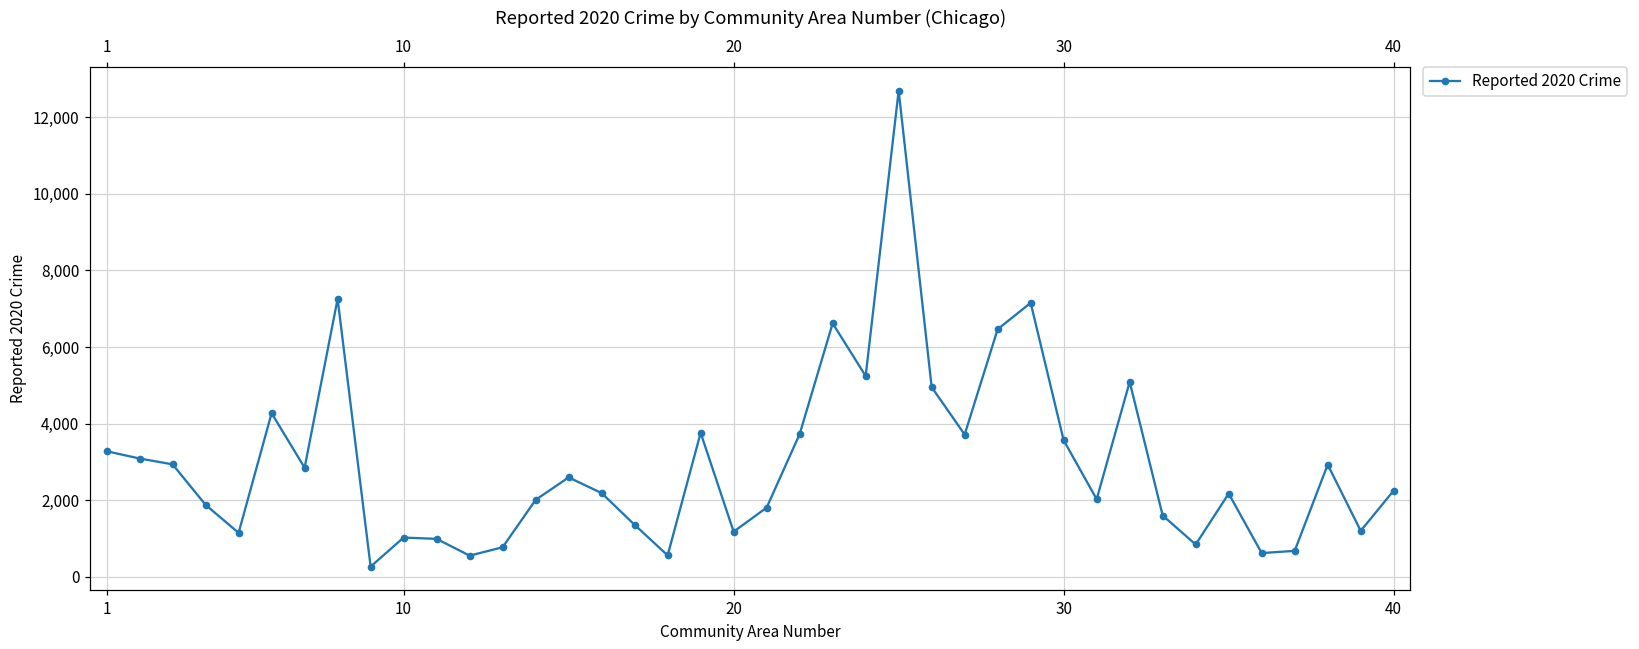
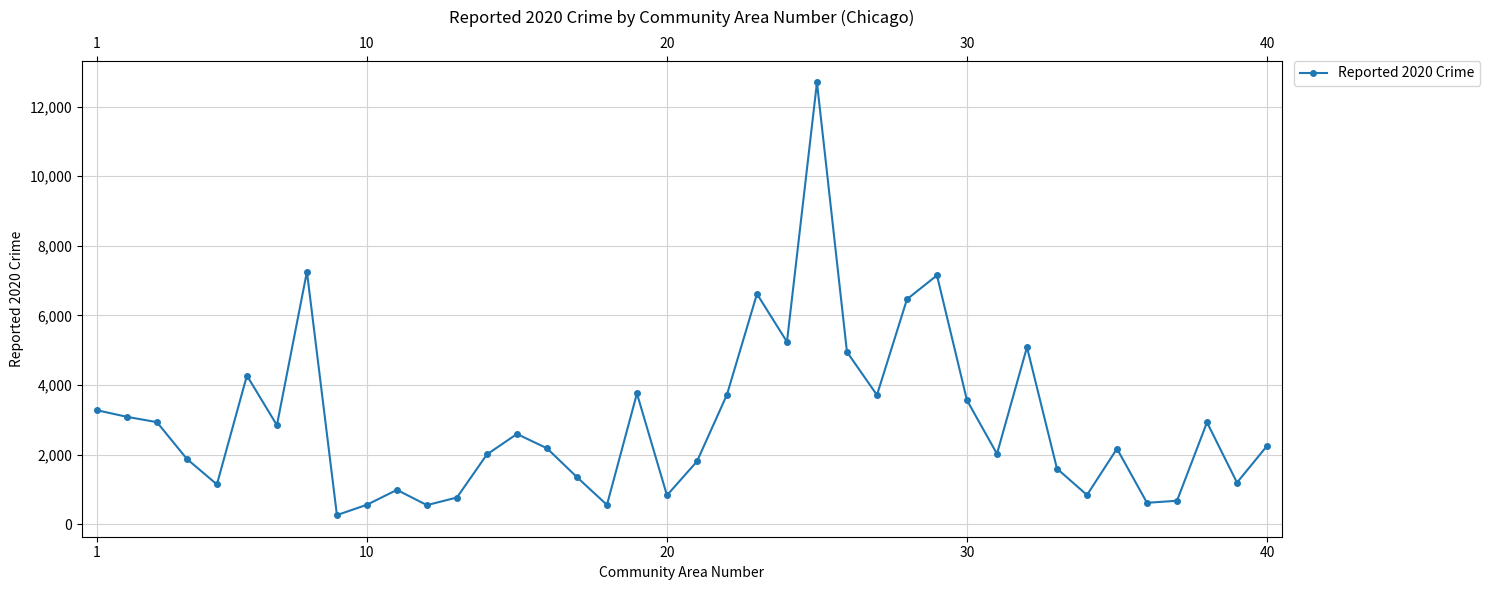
10: 1,000 -> 600
20: 1,200 -> 800
